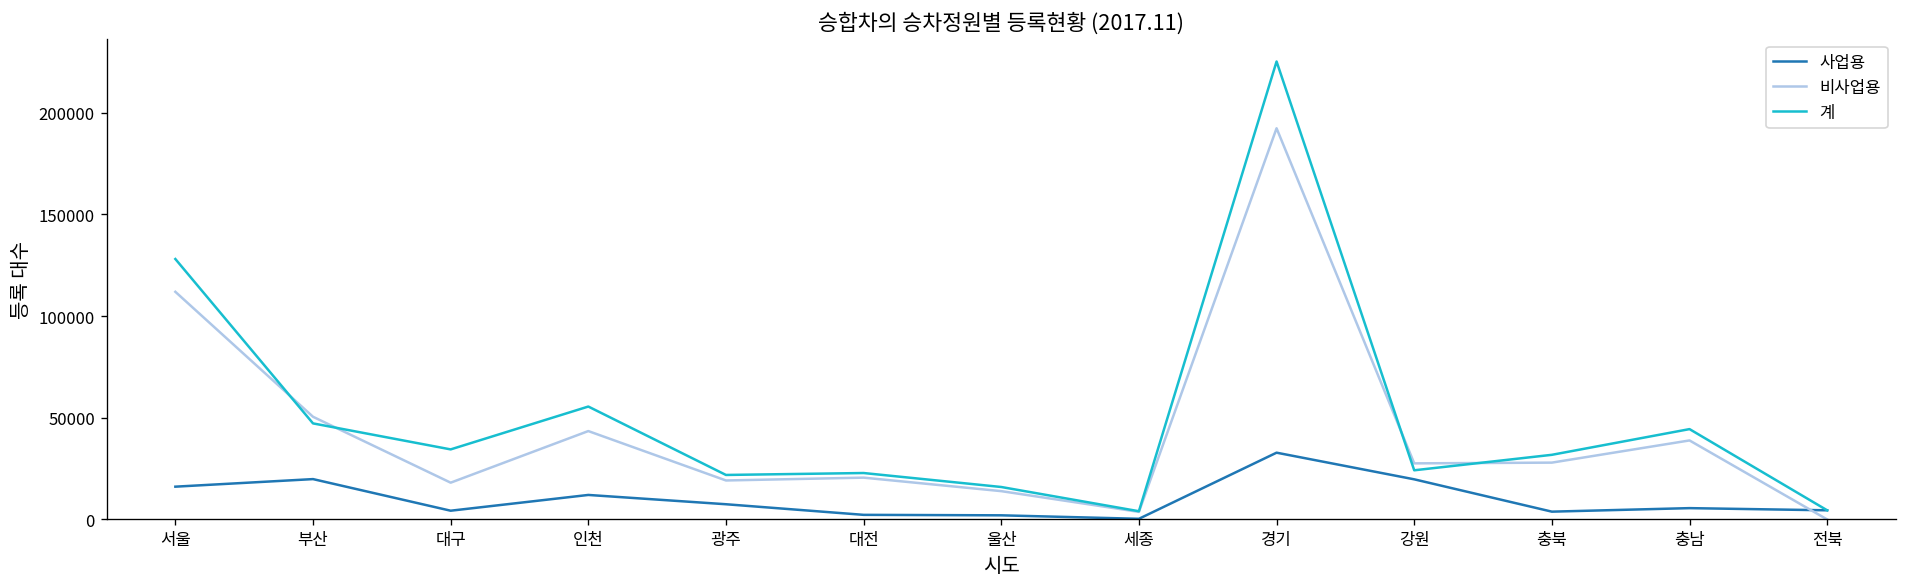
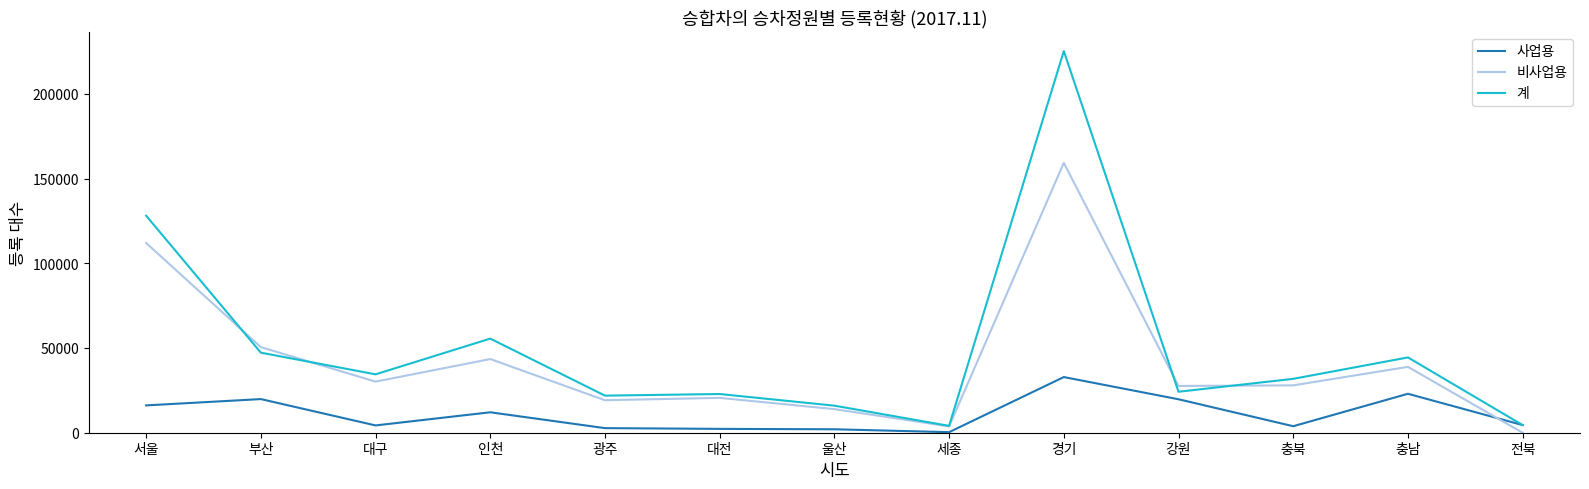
비사업용, 대구: 18000 -> 30000
사업용, 광주: 7000 -> 3000
비사업용, 경기: 192000 -> 159000
사업용, 충남: 6000 -> 23000
